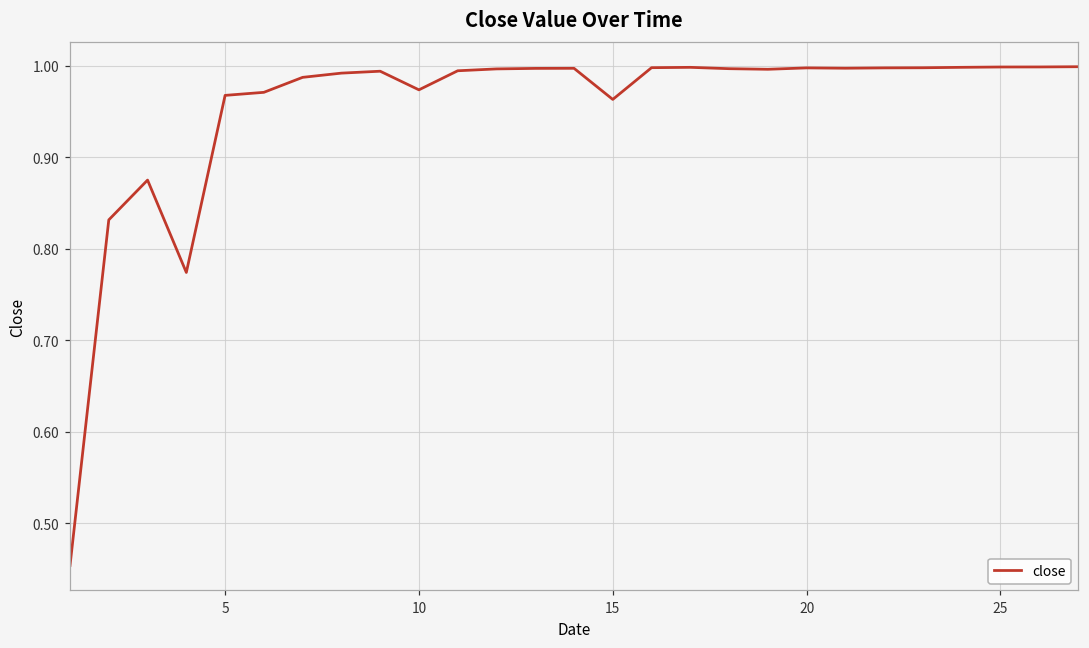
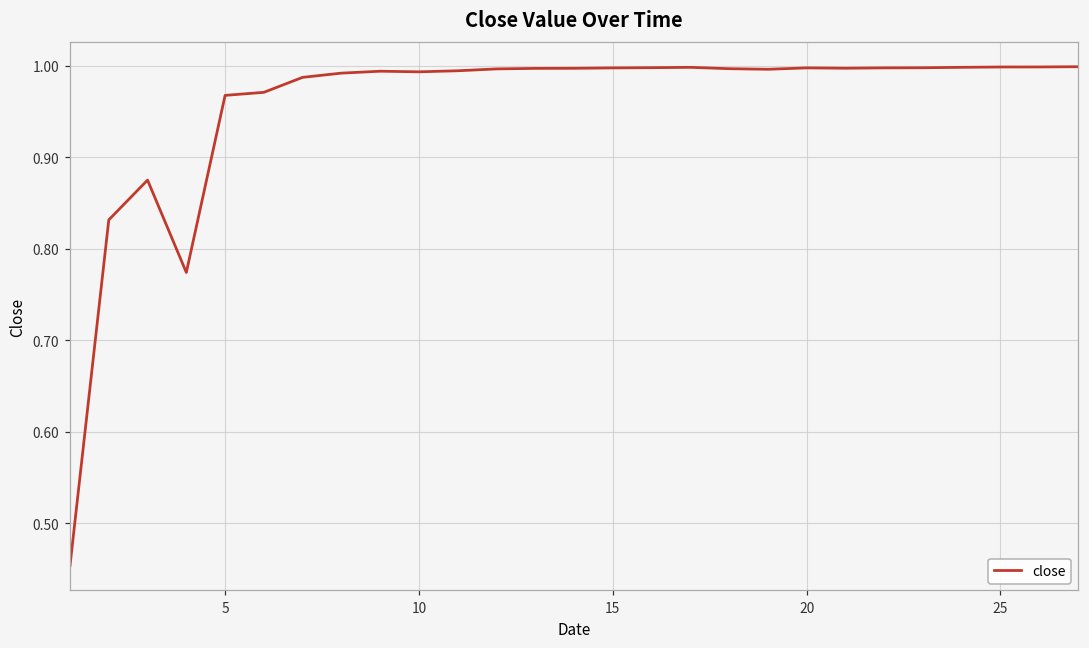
10: 0.97 -> 0.99
15: 0.96 -> 1.00
